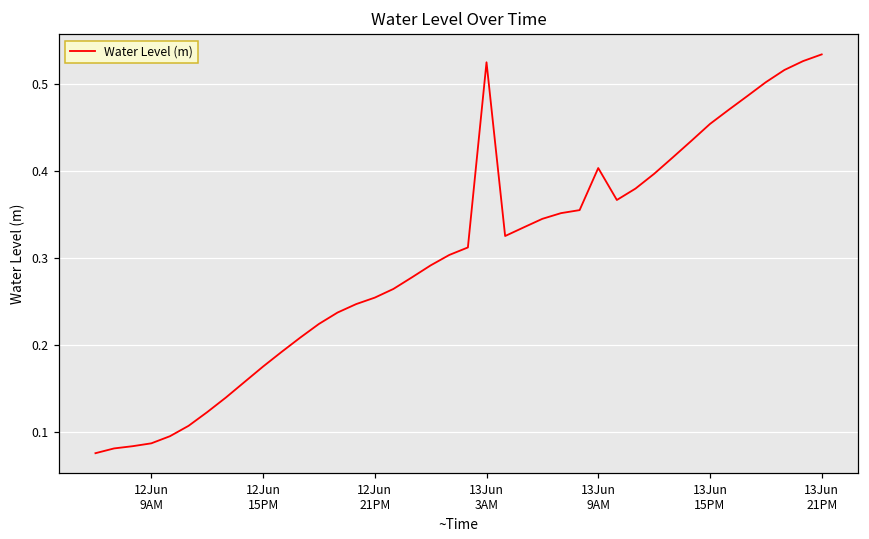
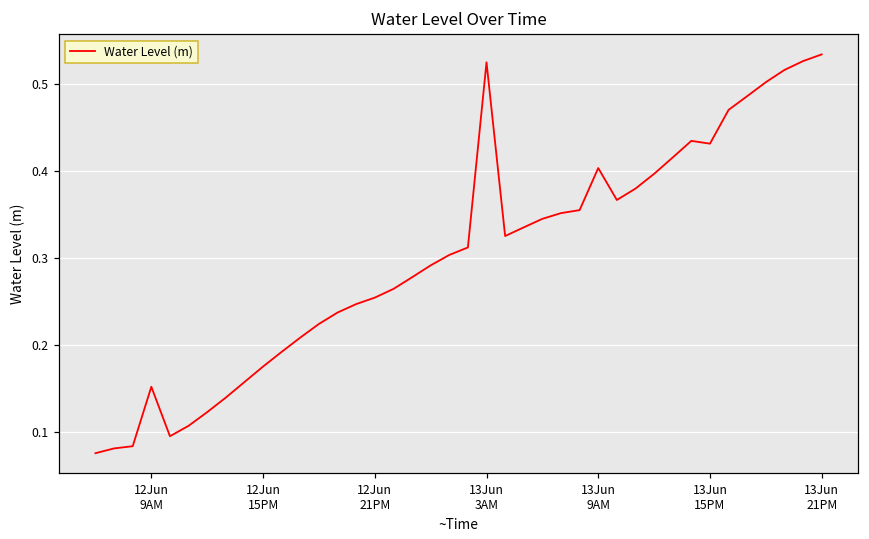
12Jun 9AM: 0.09 -> 0.15
13Jun 15PM: 0.45 -> 0.43
